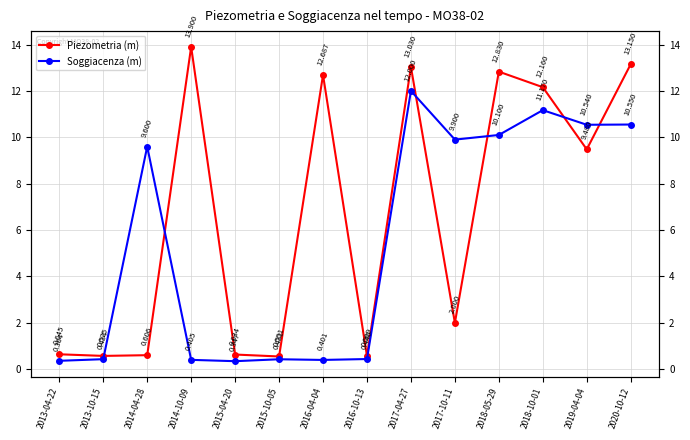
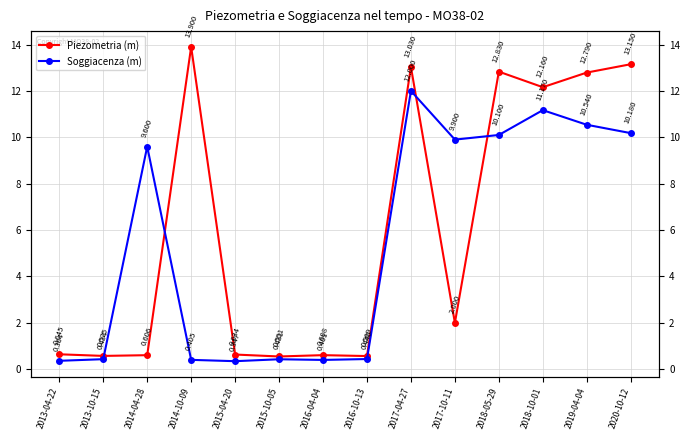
Piezometria (m), 2016-04-04: 12.687 -> 0.608
Piezometria (m), 2019-04-04: 9.480 -> 12.790
Soggiacenza (m), 2020-10-12: 10.550 -> 10.180
